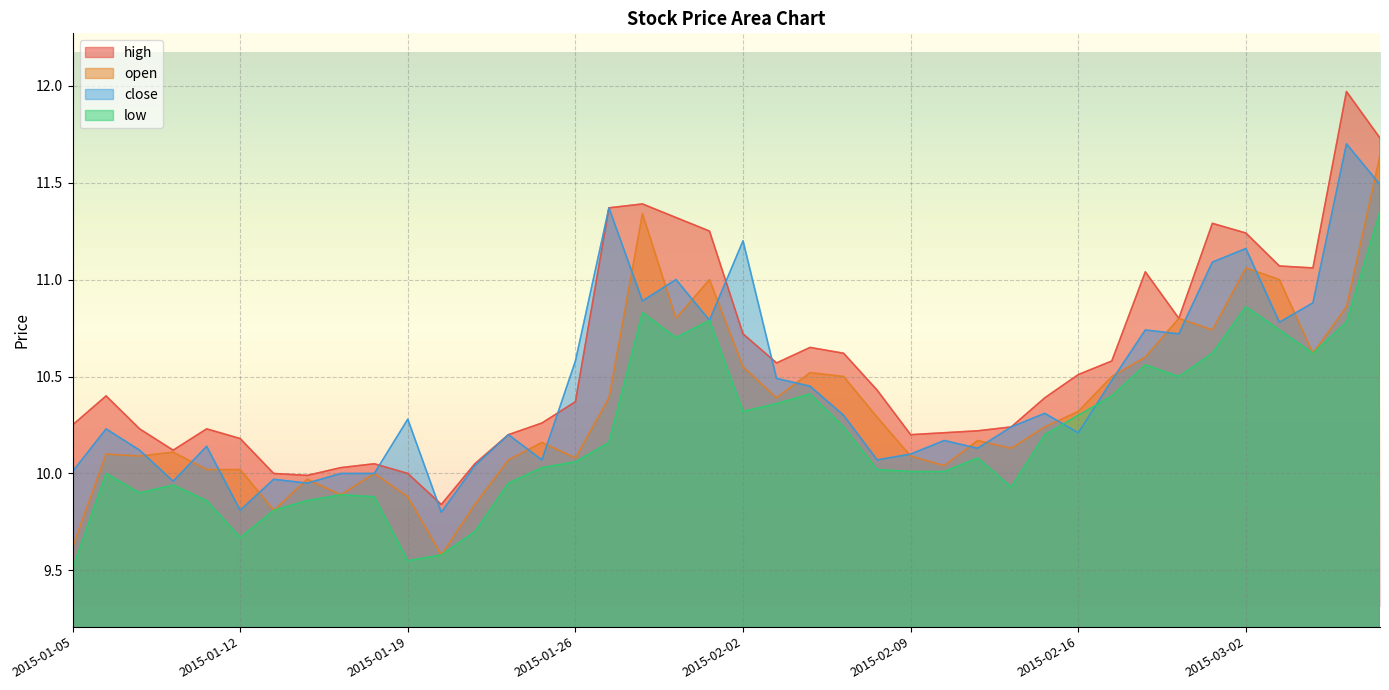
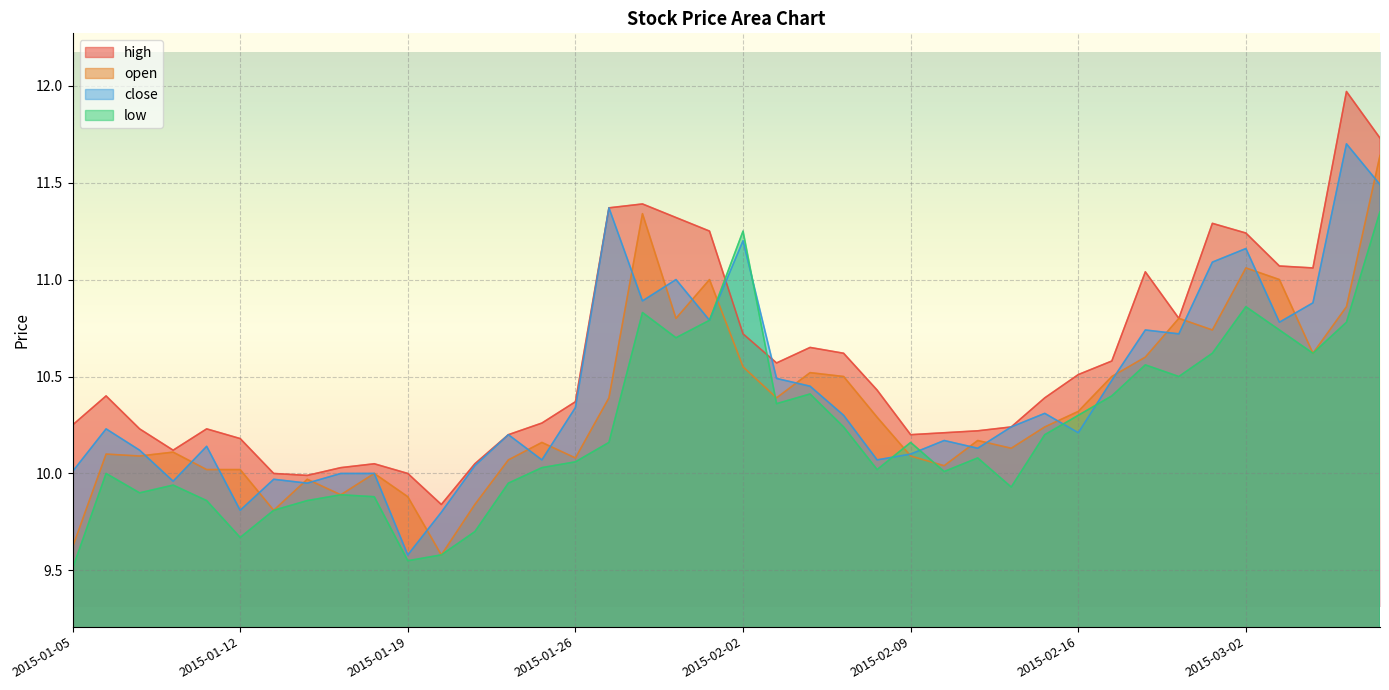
close, 2015-01-19: 10.28 -> 9.58
close, 2015-01-26: 10.58 -> 10.34
low, 2015-02-02: 10.32 -> 11.25
low, 2015-02-09: 10.01 -> 10.16
